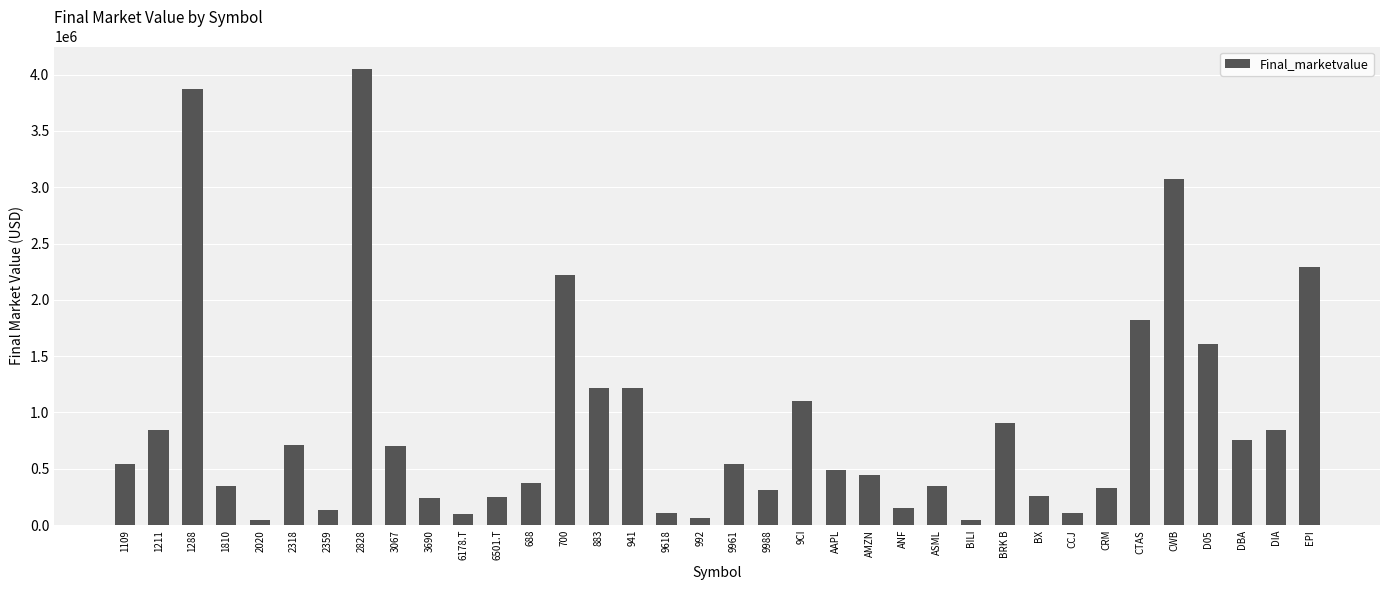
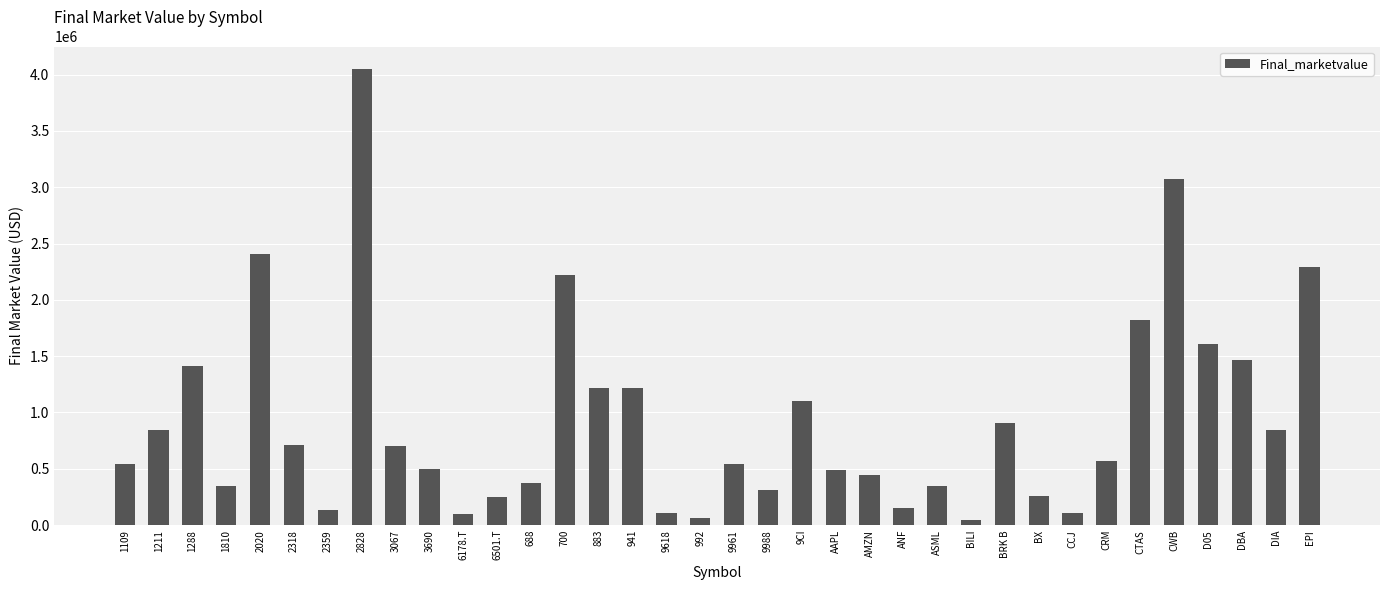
1288: 3870000 -> 1410000
2020: 50000 -> 2410000
3690: 240000 -> 500000
CRM: 330000 -> 570000
DBA: 750000 -> 1460000
